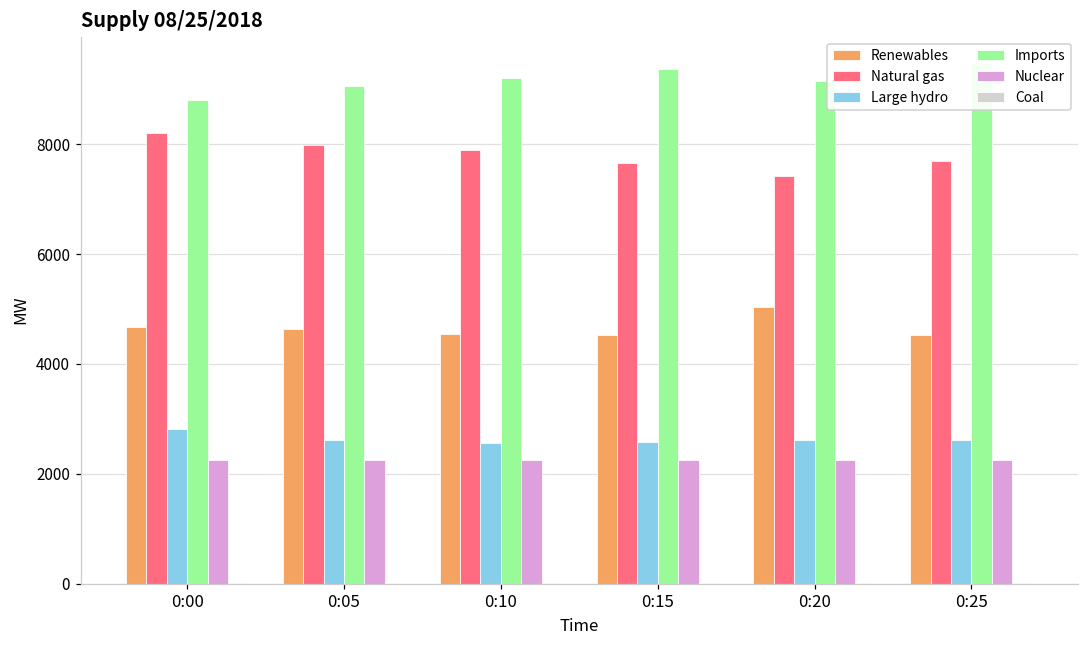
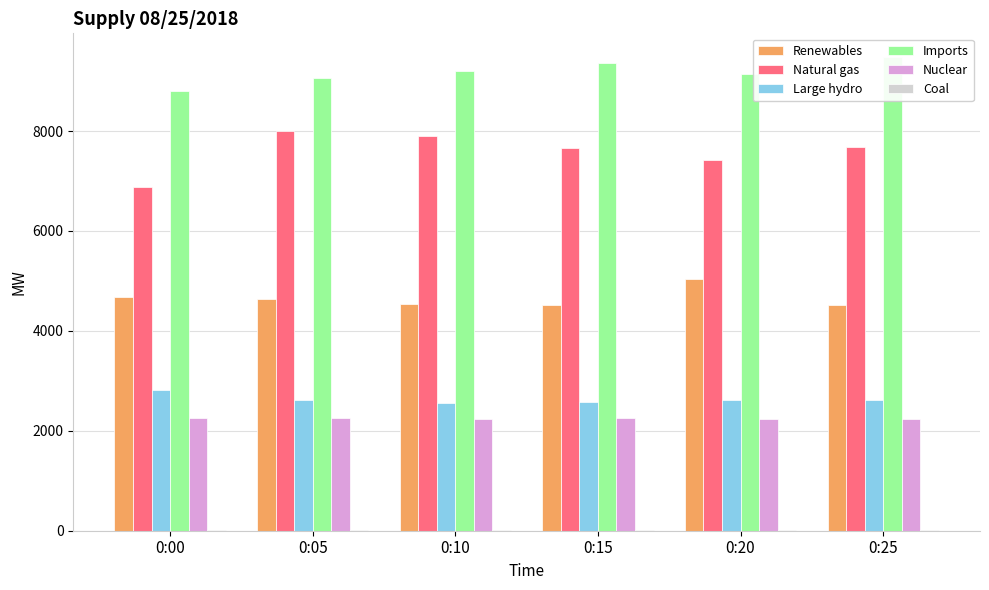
Natural gas, 0:00: 8200 -> 6900
